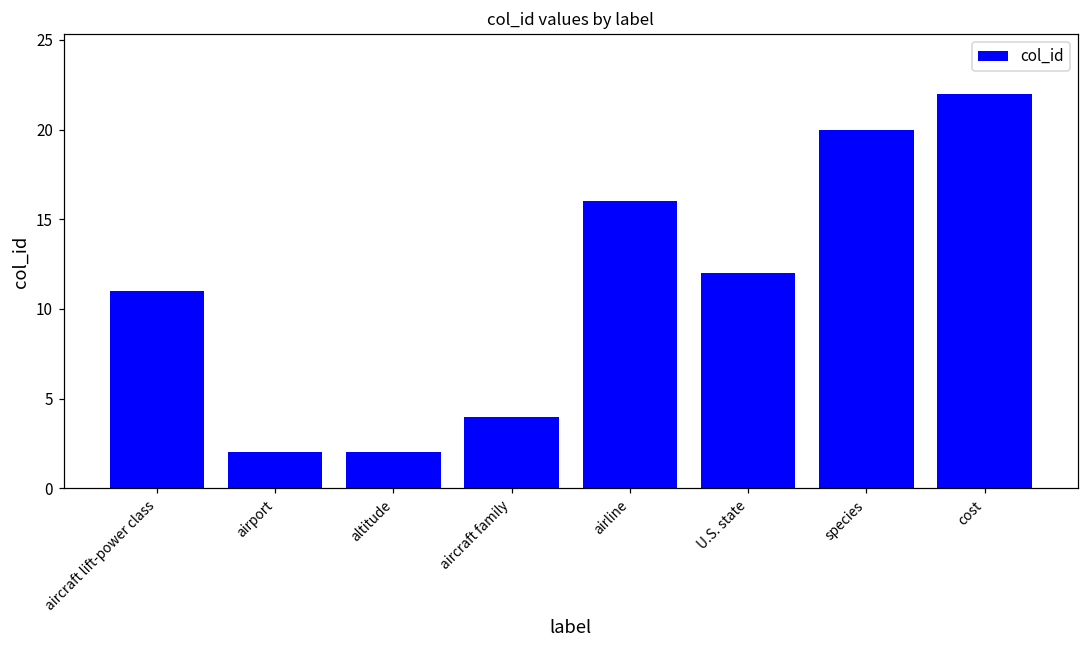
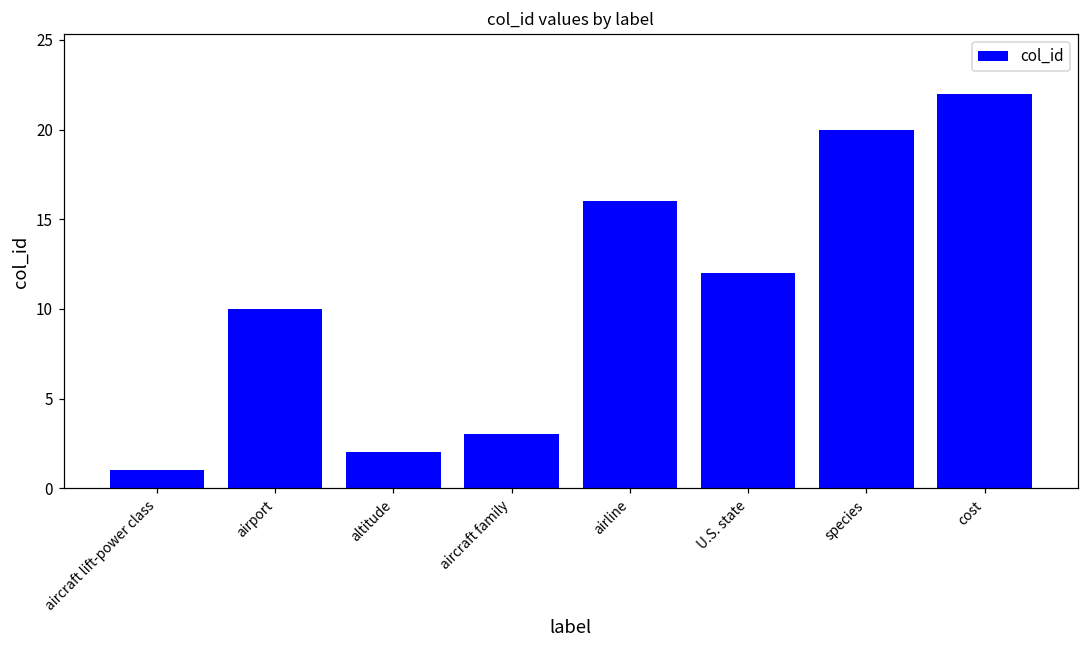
aircraft lift-power class: 11 -> 1
airport: 2 -> 10
aircraft family: 4 -> 3
